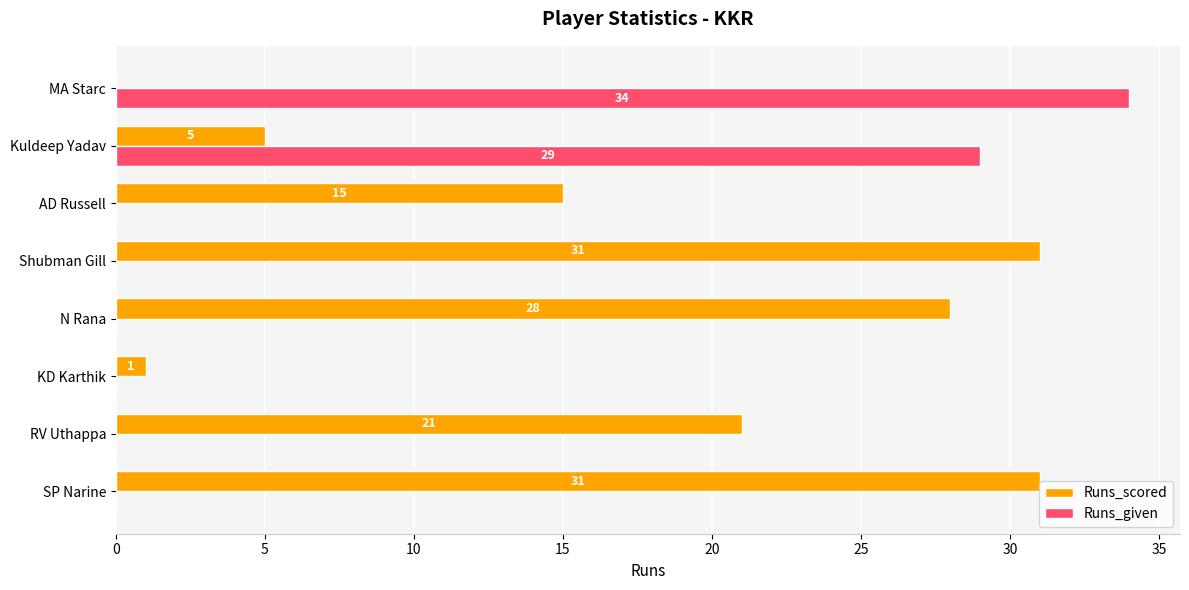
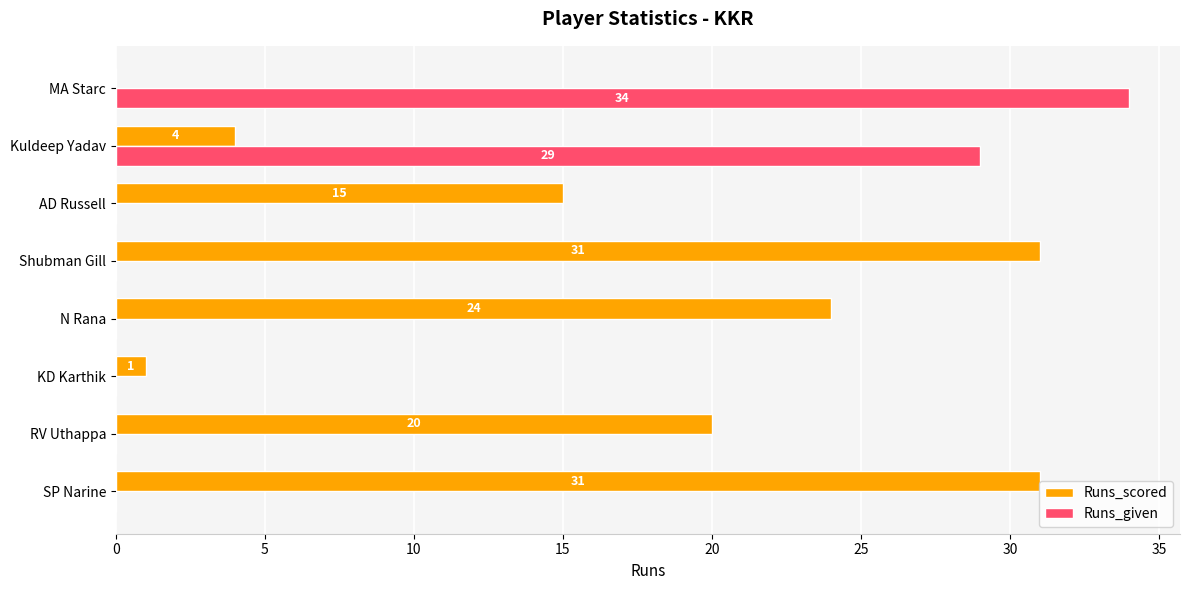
Runs_scored, Kuldeep Yadav: 5 -> 4
Runs_scored, N Rana: 28 -> 24
Runs_scored, RV Uthappa: 21 -> 20
